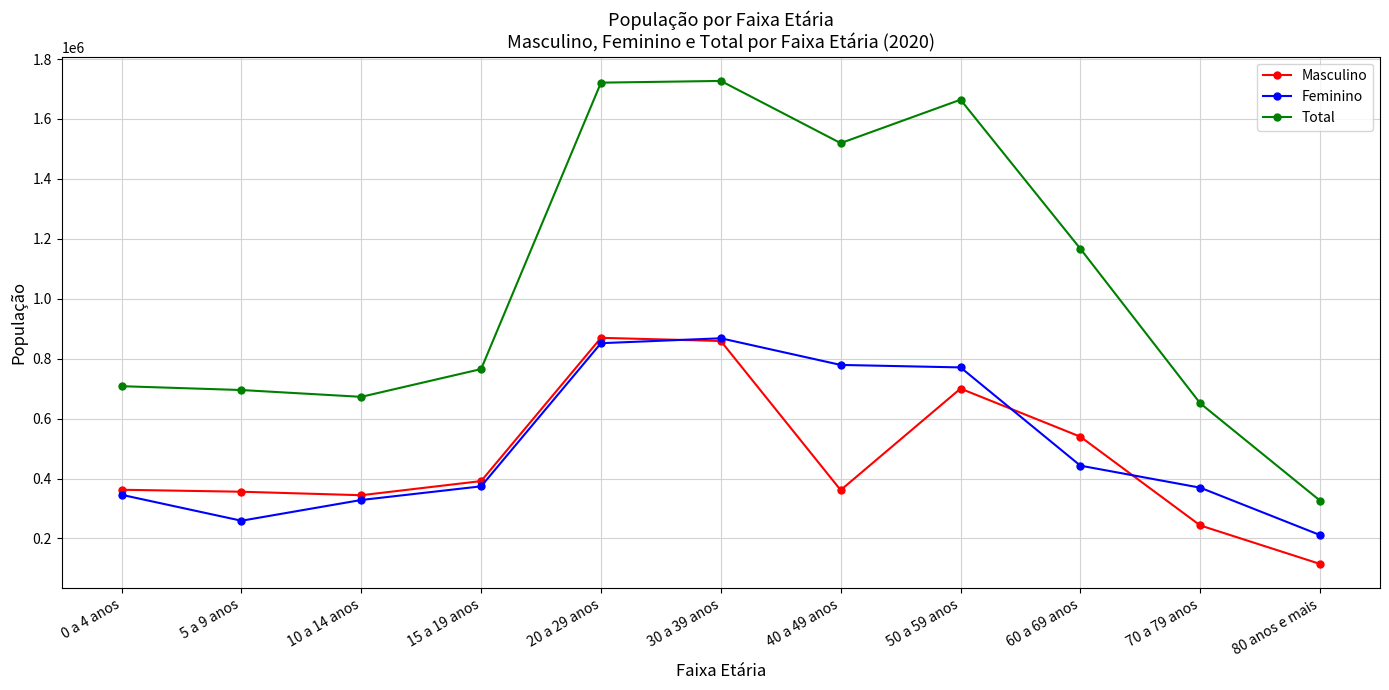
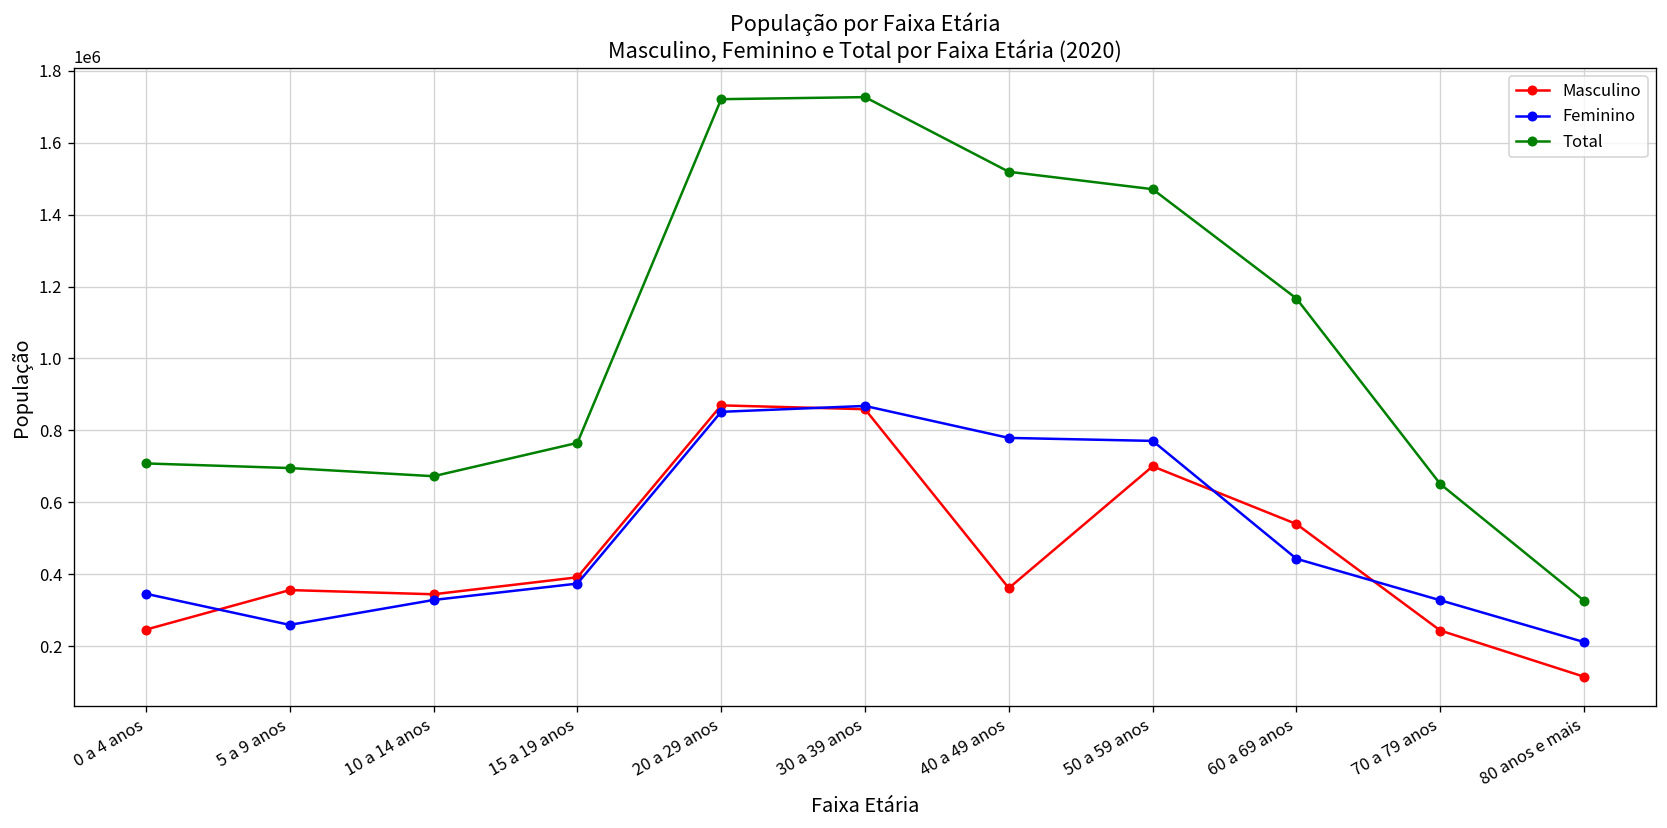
Masculino, 0 a 4 anos: 360000 -> 250000
Total, 50 a 59 anos: 1660000 -> 1470000
Feminino, 70 a 79 anos: 370000 -> 330000
